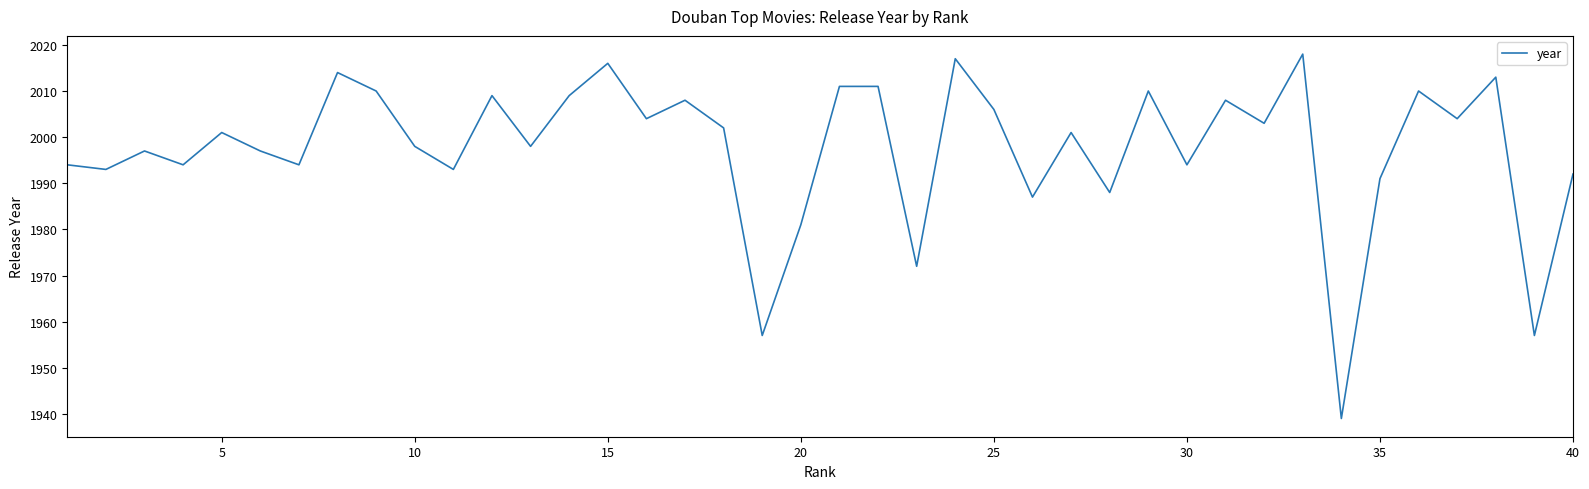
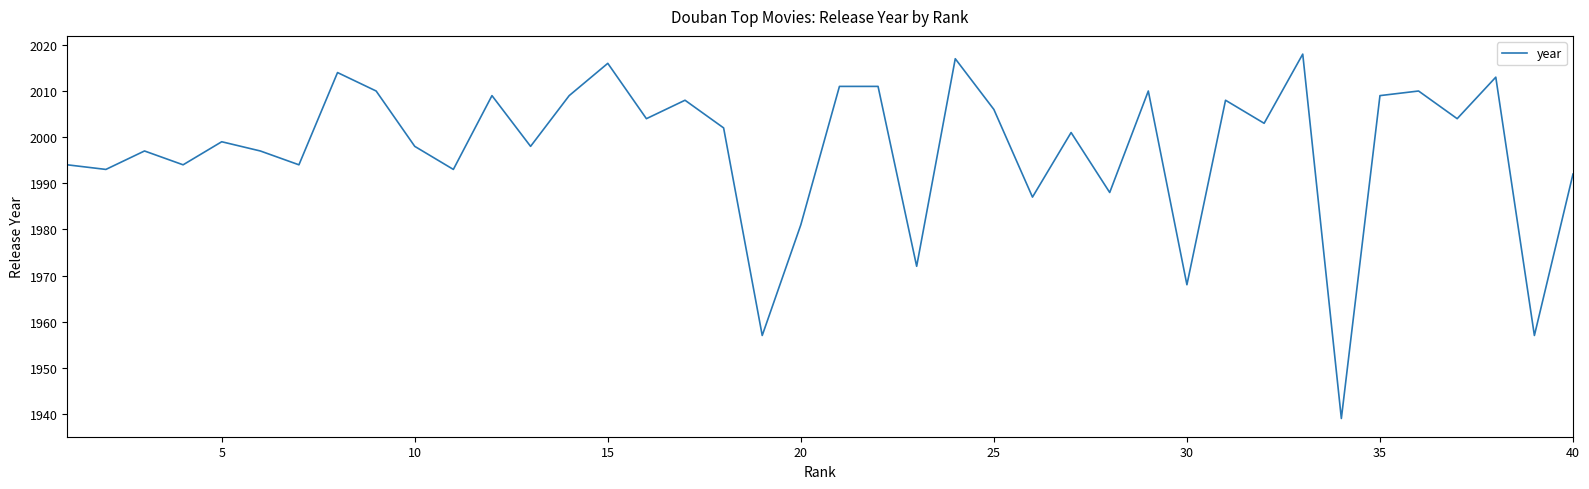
5: 2001 -> 1999
30: 1994 -> 1968
35: 1991 -> 2009
